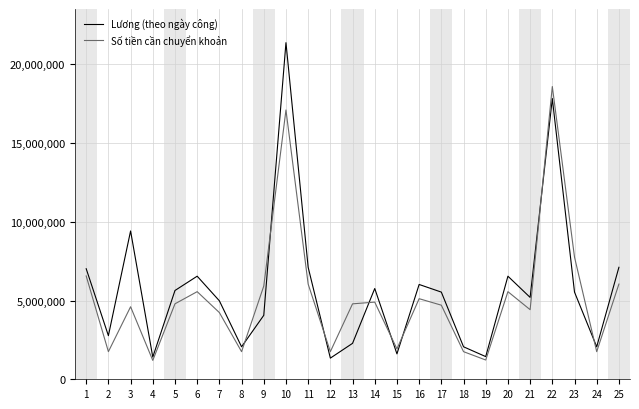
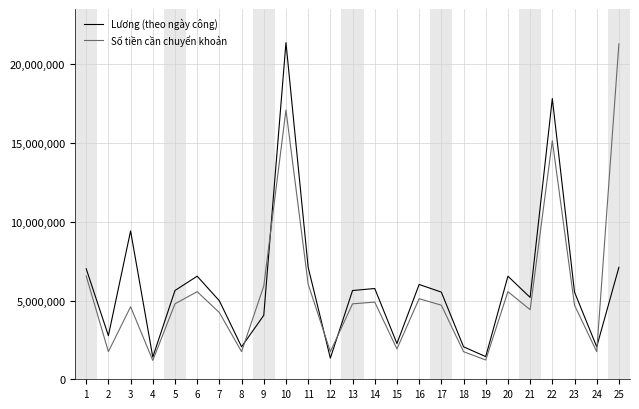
Lương (theo ngày công), 13: 2,300,000 -> 5,600,000
Lương (theo ngày công), 15: 1,600,000 -> 2,300,000
Số tiền cần chuyển khoản, 22: 18,600,000 -> 15,200,000
Số tiền cần chuyển khoản, 23: 7,800,000 -> 4,700,000
Số tiền cần chuyển khoản, 25: 6,000,000 -> 21,300,000
